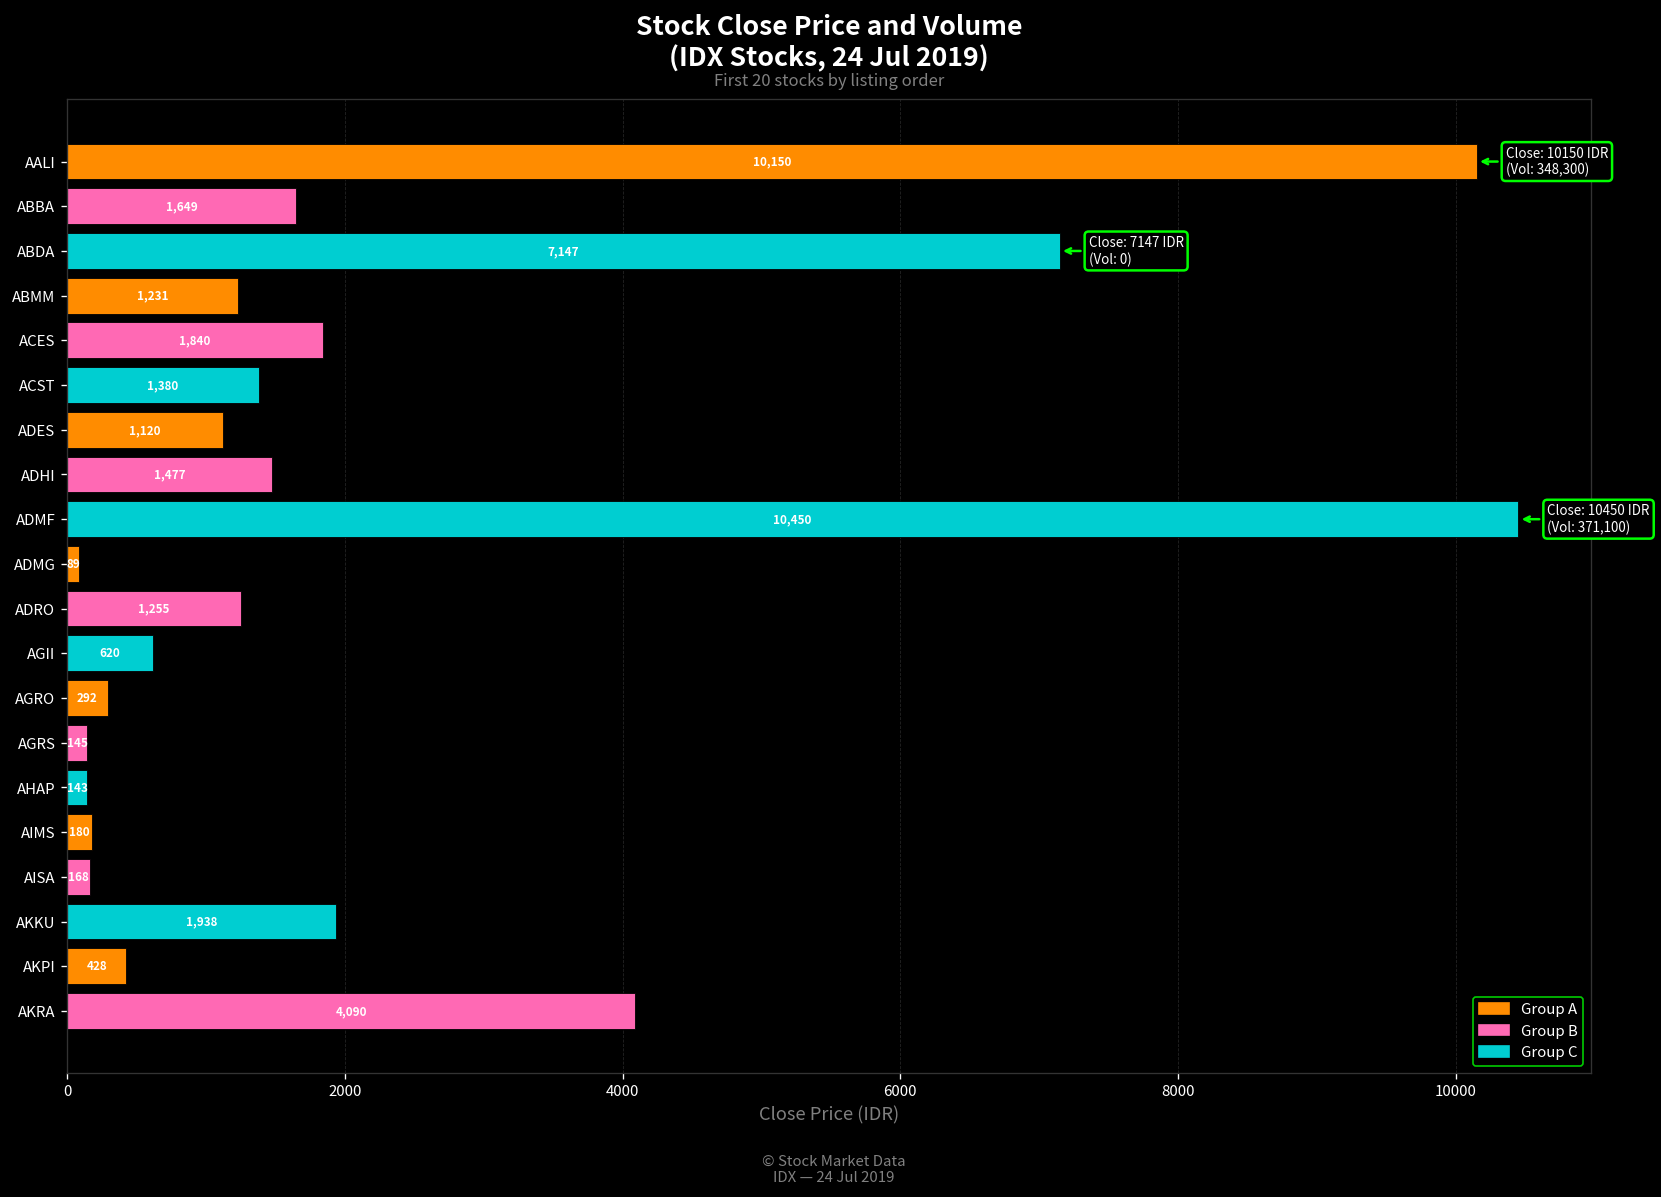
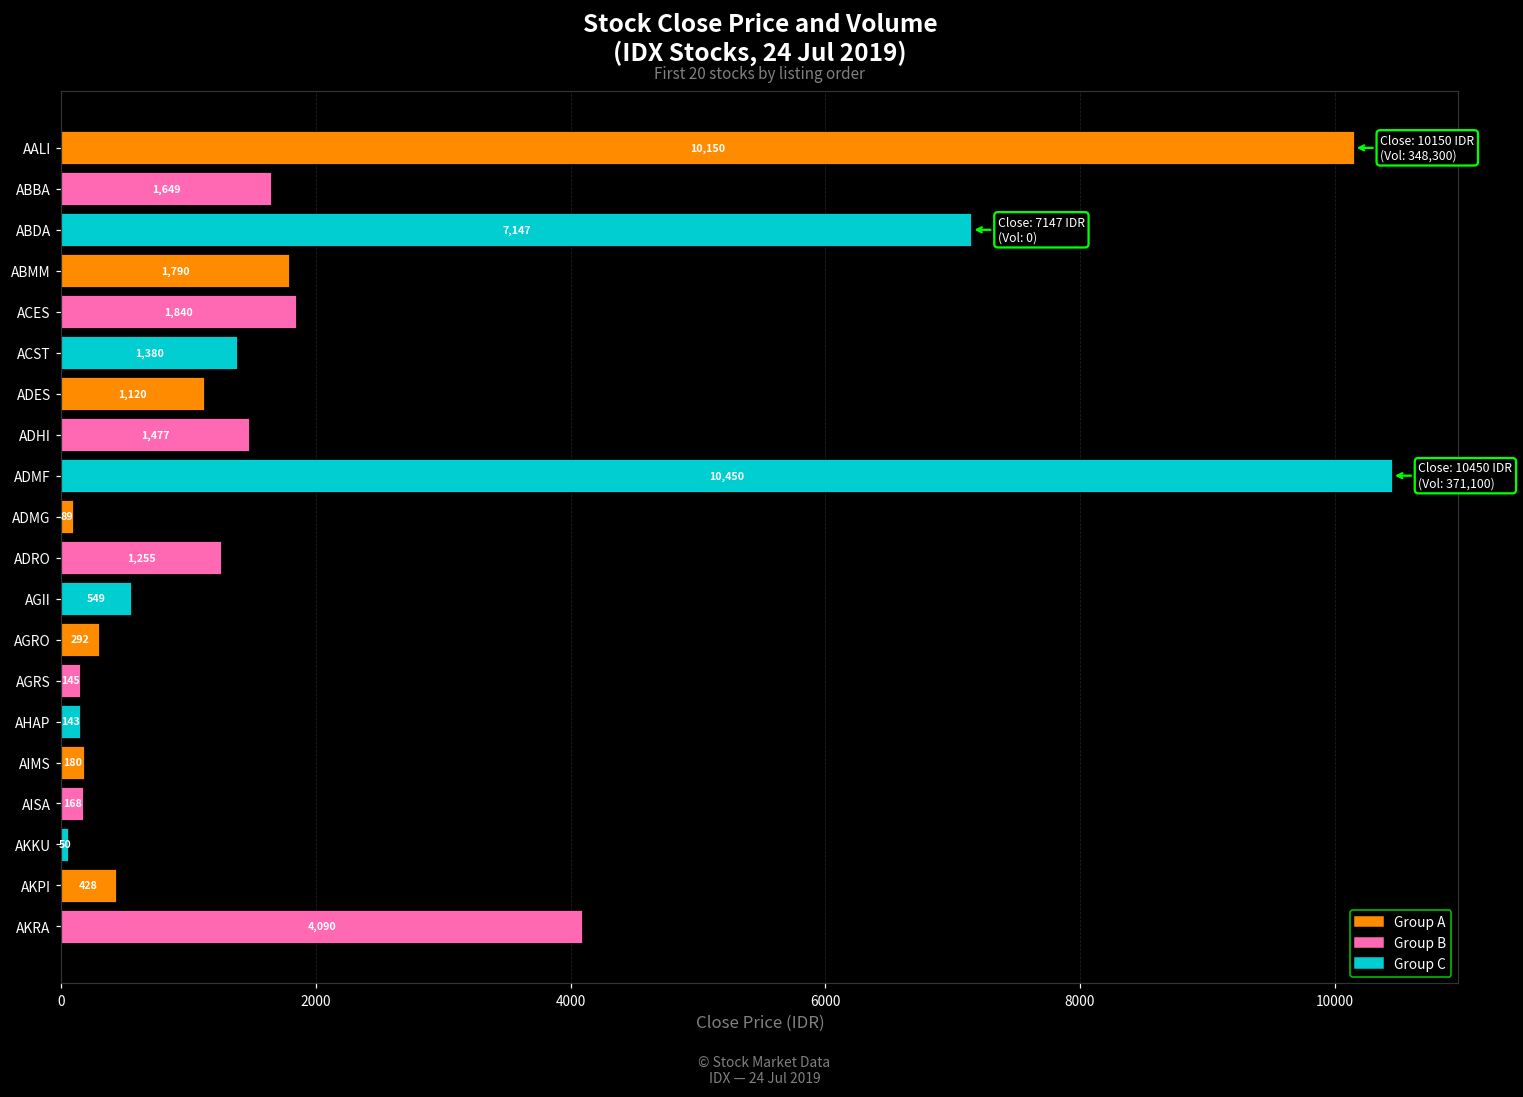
ABMM: 1,231 -> 1,790
AGII: 620 -> 549
AKKU: 1,938 -> 50
